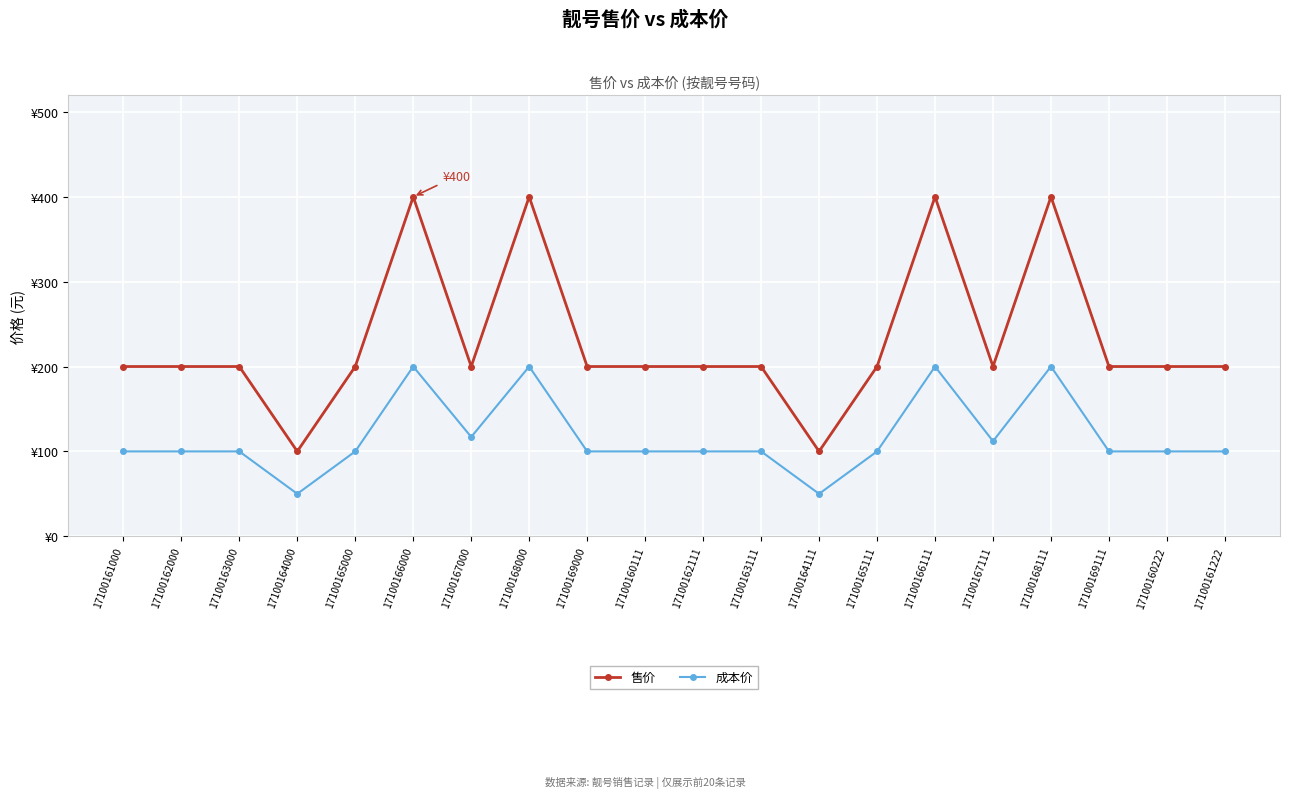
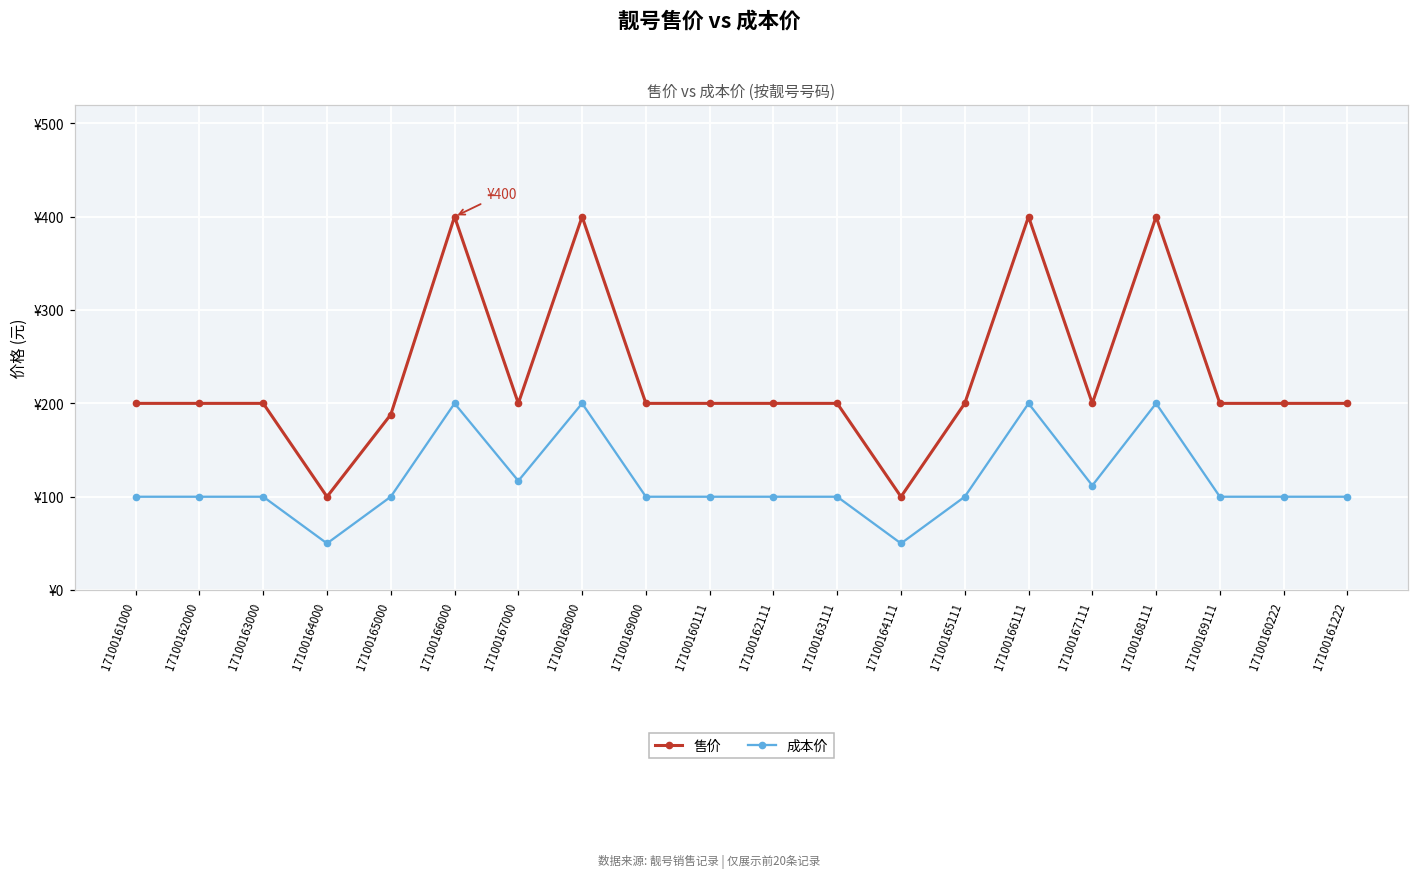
售价, 17100165000: ¥200 -> ¥190
